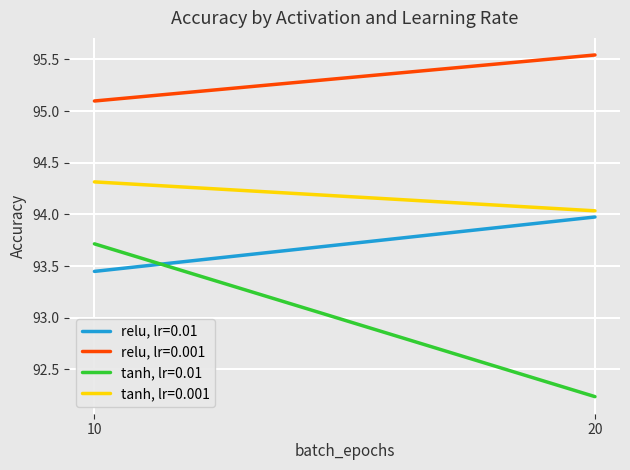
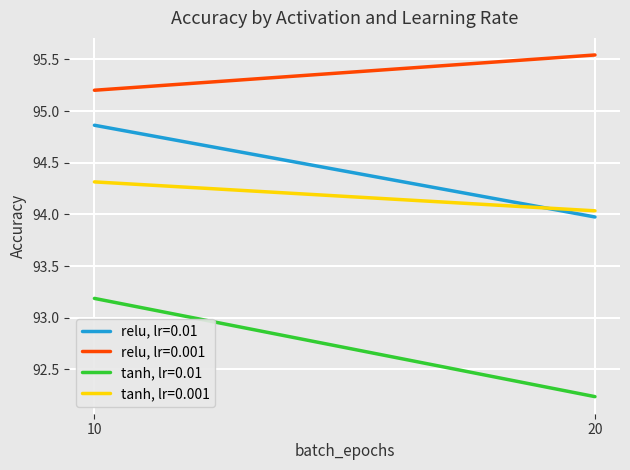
relu, lr=0.01, 10: 93.45 -> 94.86
relu, lr=0.001, 10: 95.10 -> 95.20
tanh, lr=0.01, 10: 93.72 -> 93.19
